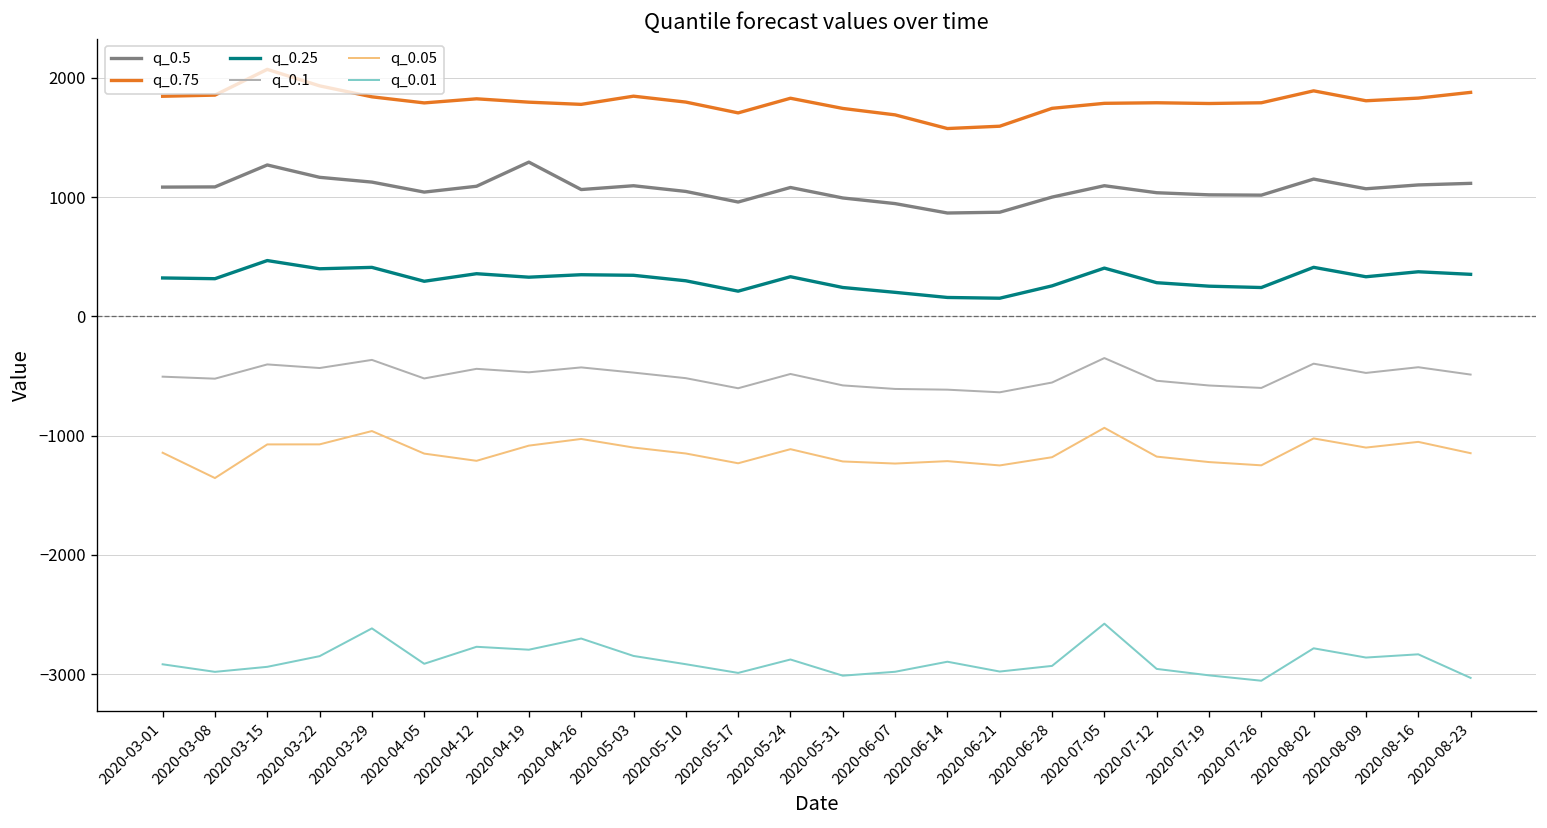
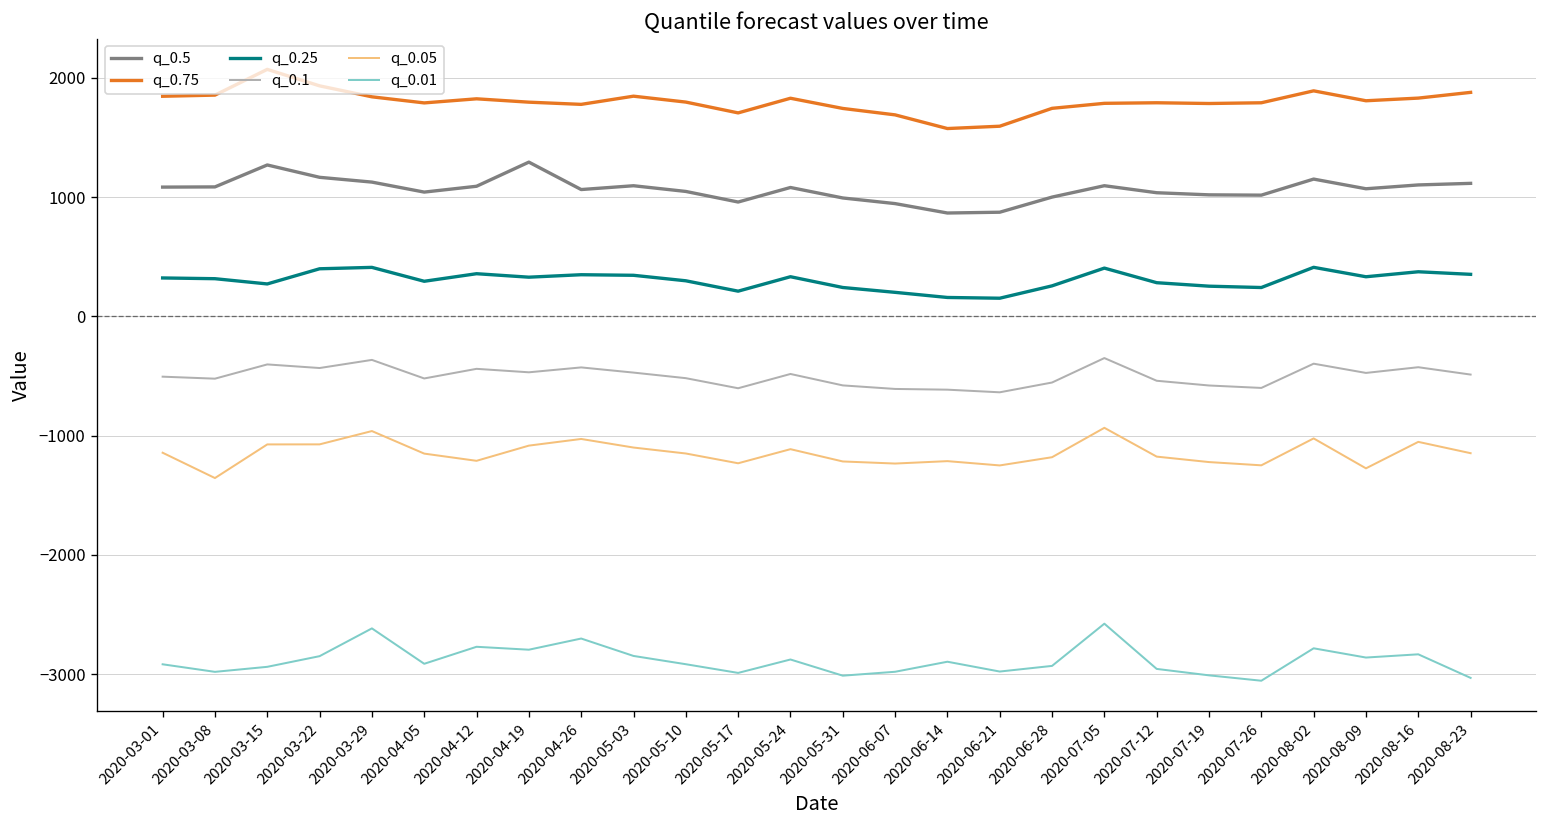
q_0.25, 2020-03-15: 500 -> 300
q_0.05, 2020-08-09: -1100 -> -1300
